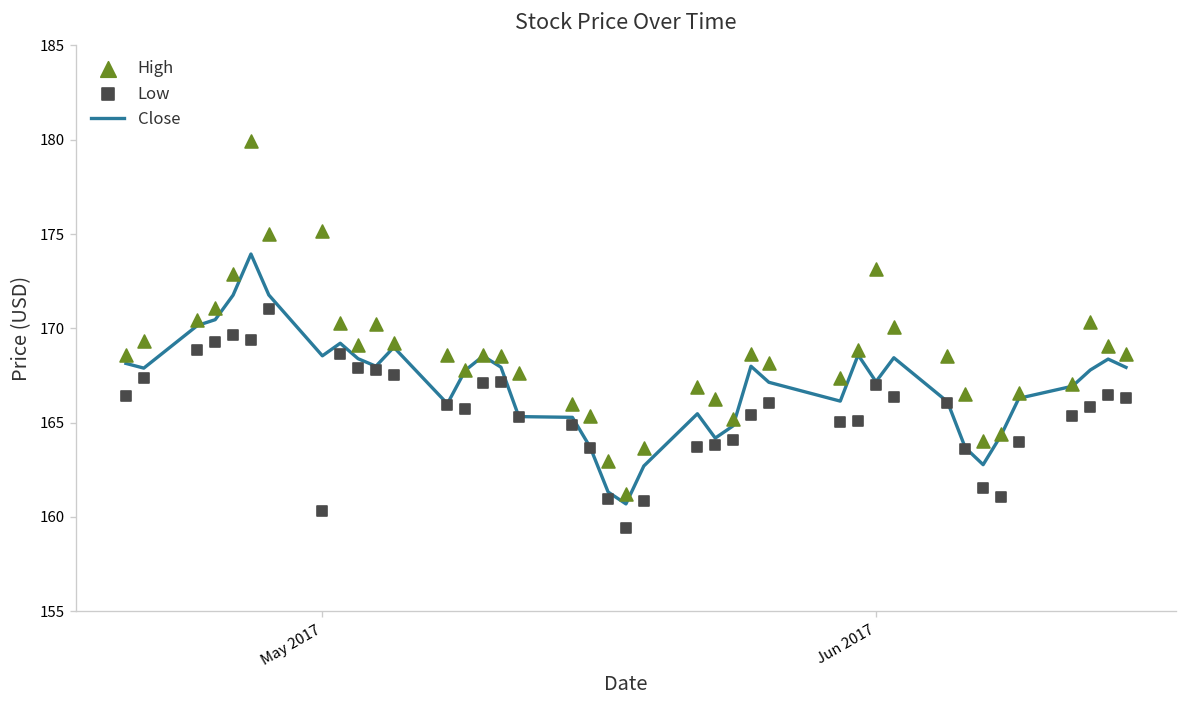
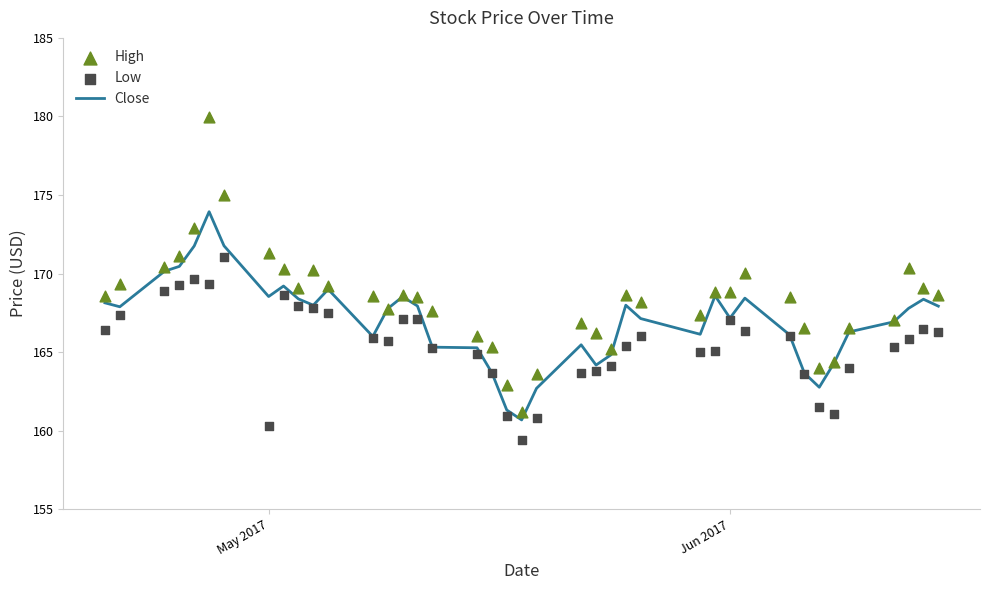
High, May 2017: 175.1 -> 171.3
High, Jun 2017: 173.2 -> 168.8
